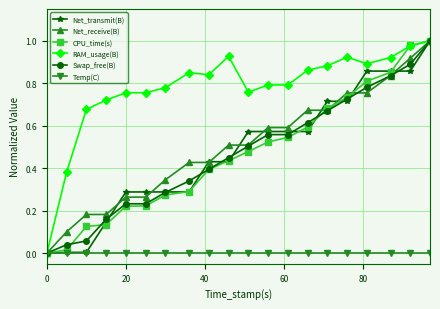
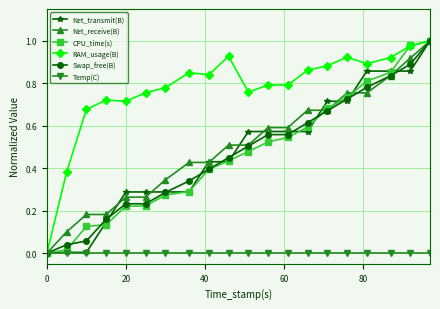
RAM_usage(B), 20: 0.76 -> 0.72
